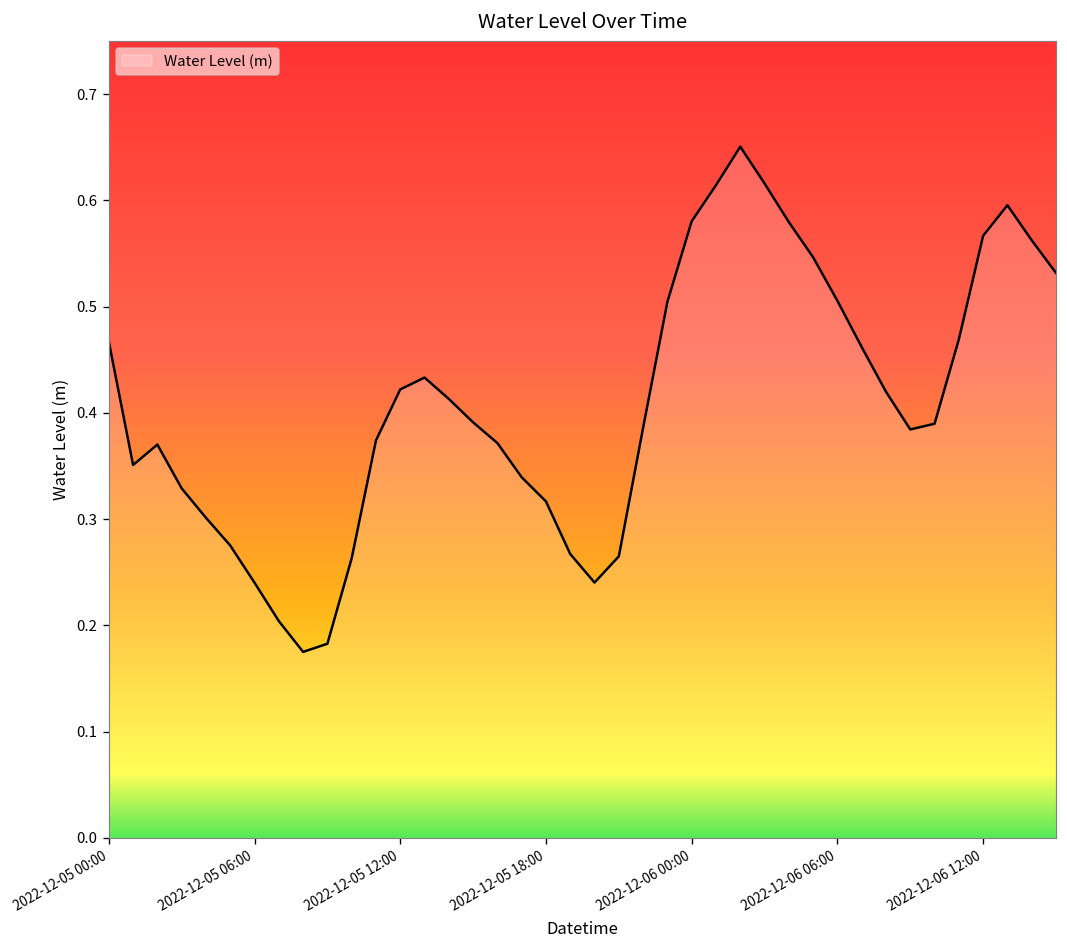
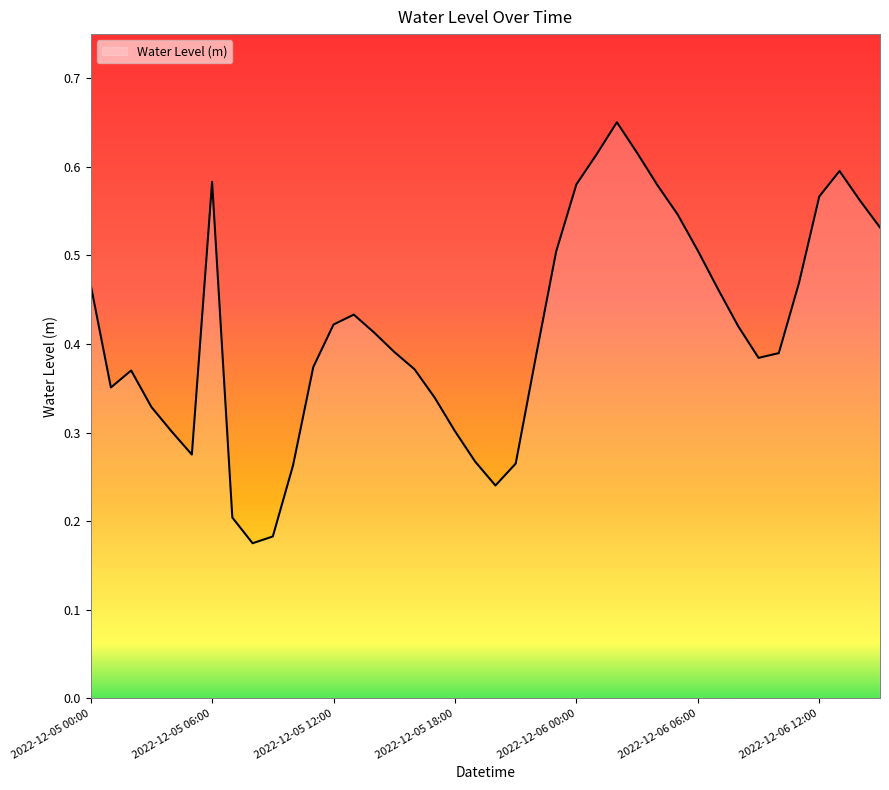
2022-12-05 06:00: 0.24 -> 0.58
2022-12-05 18:00: 0.32 -> 0.30
